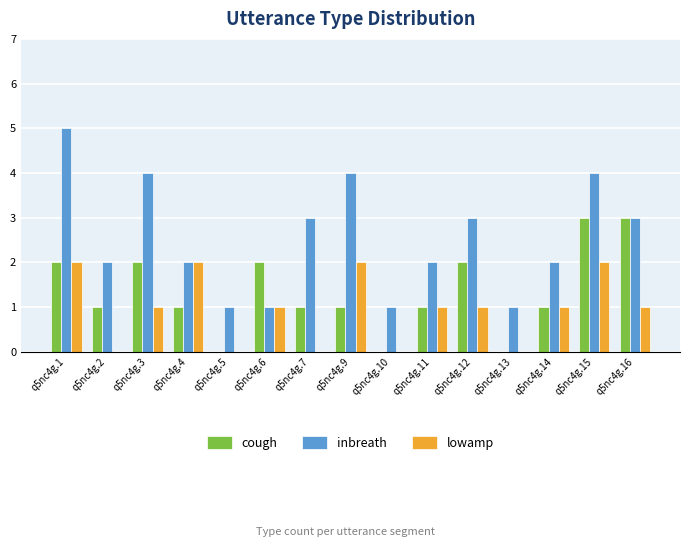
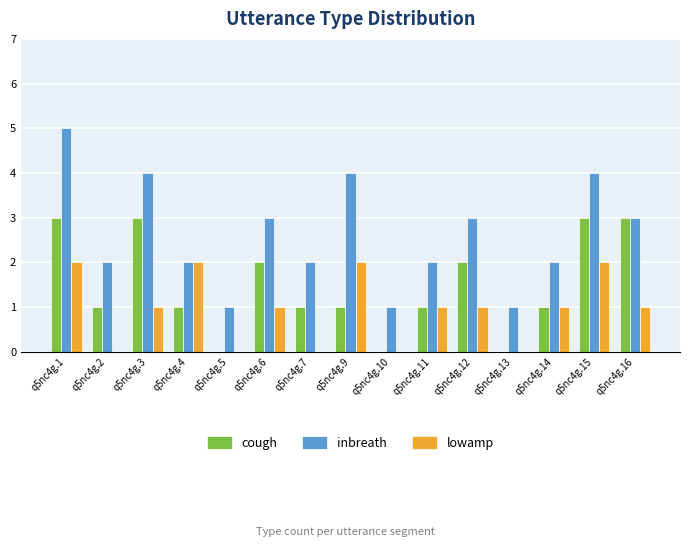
cough, q5nc4g.1: 2 -> 3
cough, q5nc4g.3: 2 -> 3
inbreath, q5nc4g.6: 1 -> 3
inbreath, q5nc4g.7: 3 -> 2
